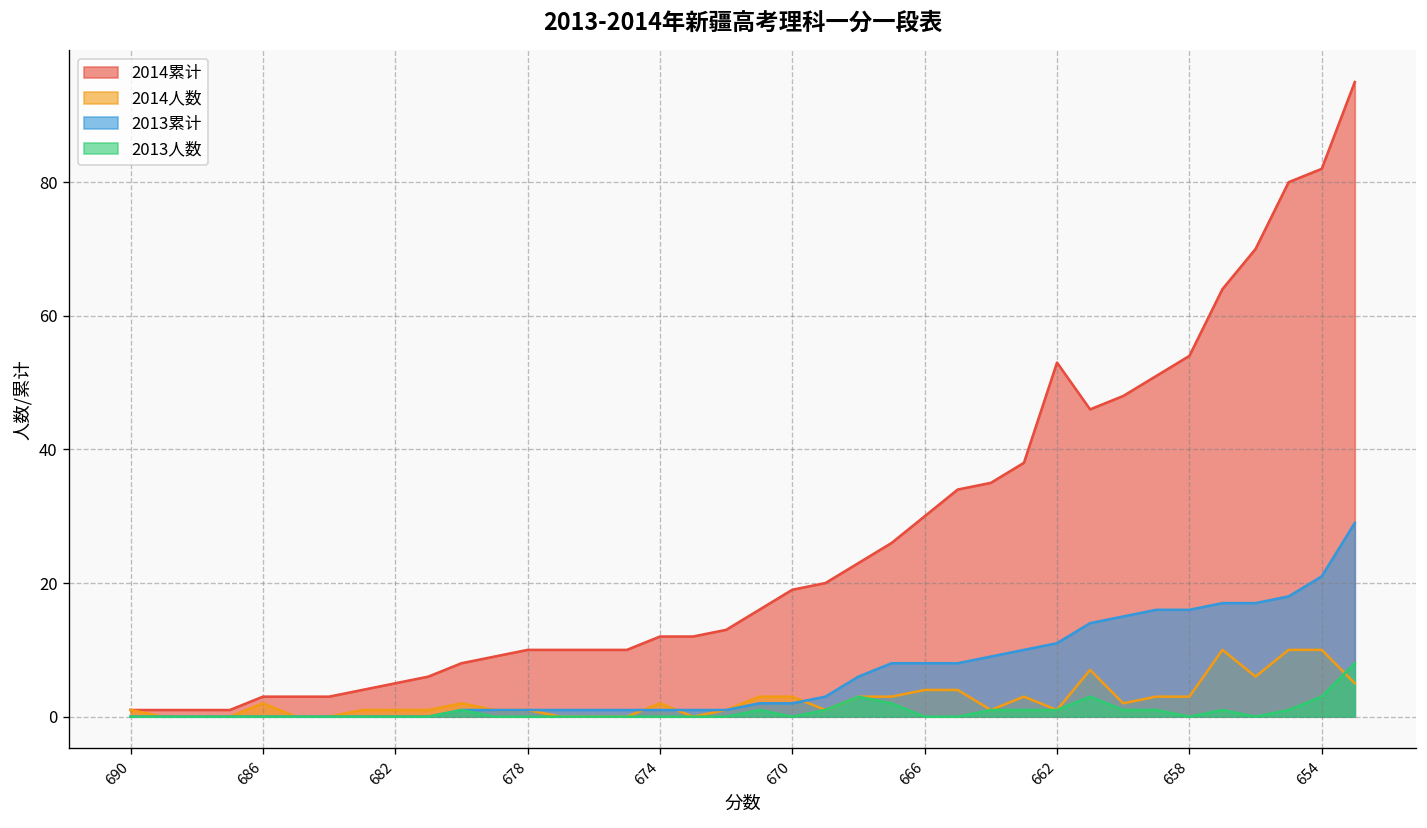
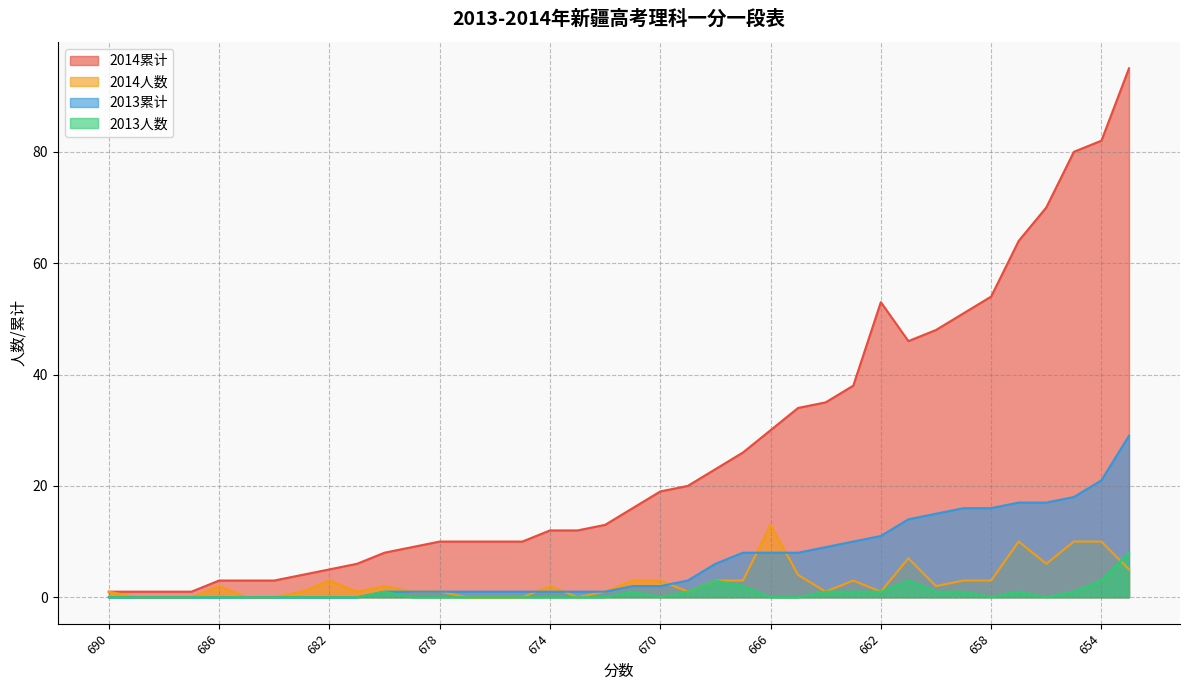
2014人数, 682: 1 -> 3
2014人数, 666: 4 -> 13
